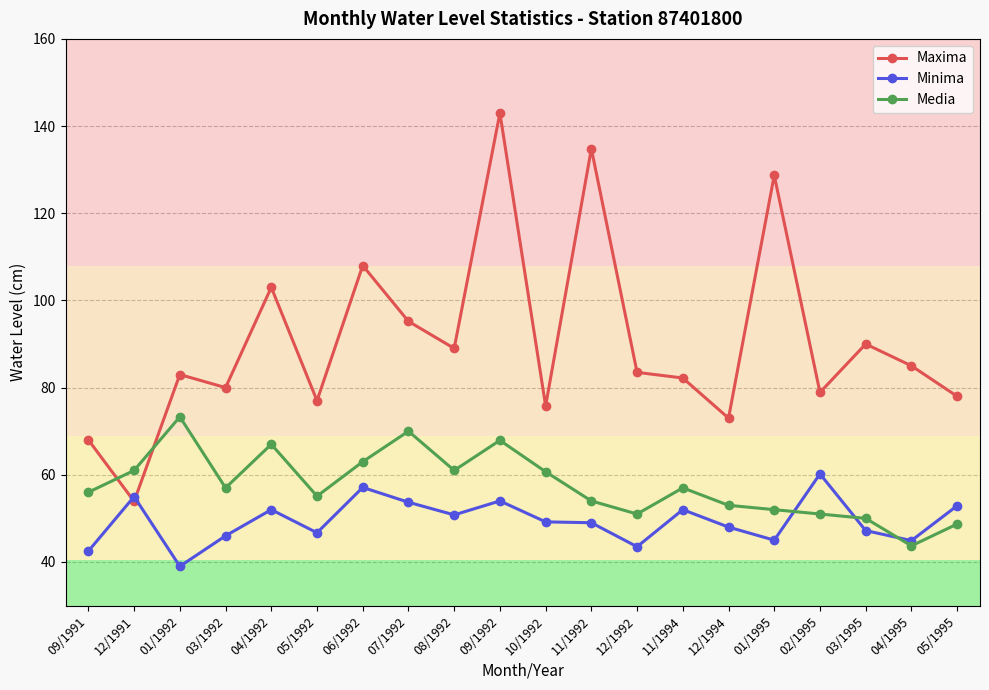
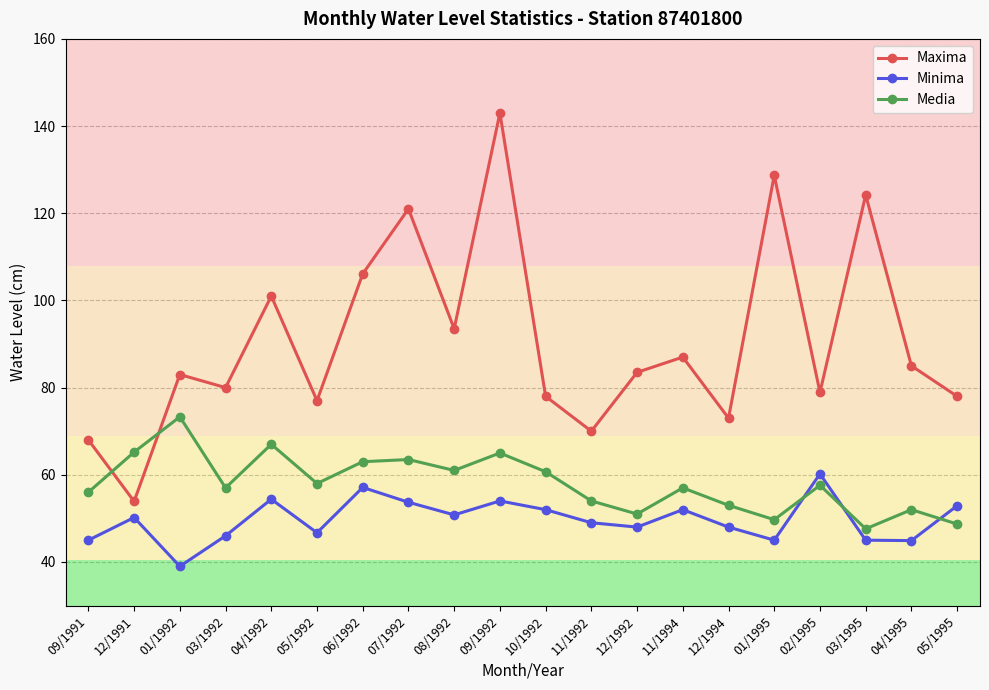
Minima, 09/1991: 43 -> 45
Minima, 12/1991: 55 -> 50
Media, 12/1991: 61 -> 65
Maxima, 04/1992: 103 -> 101
Minima, 04/1992: 52 -> 54
Media, 05/1992: 55 -> 58
Maxima, 06/1992: 108 -> 106
Maxima, 07/1992: 95 -> 121
Media, 07/1992: 70 -> 64
Maxima, 08/1992: 89 -> 94
Media, 09/1992: 68 -> 65
Maxima, 10/1992: 76 -> 78
Minima, 10/1992: 49 -> 52
Maxima, 11/1992: 135 -> 70
Minima, 12/1992: 44 -> 48
Maxima, 11/1994: 82 -> 87
Media, 01/1995: 52 -> 50
Media, 02/1995: 51 -> 58
Maxima, 03/1995: 90 -> 124
Minima, 03/1995: 47 -> 45
Media, 03/1995: 50 -> 48
Media, 04/1995: 44 -> 52
